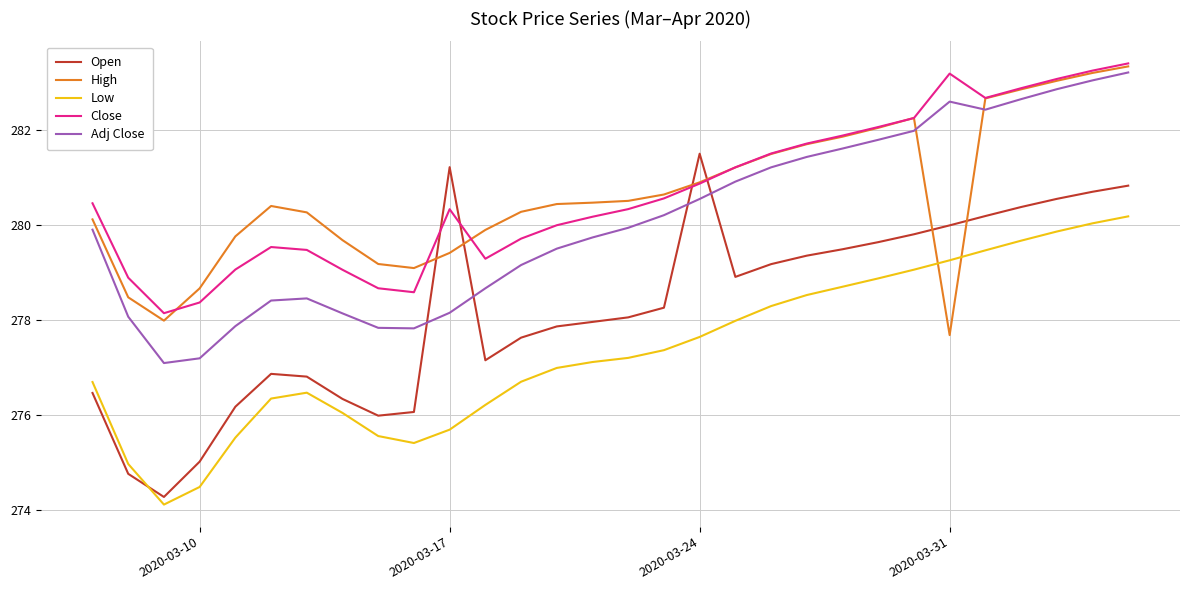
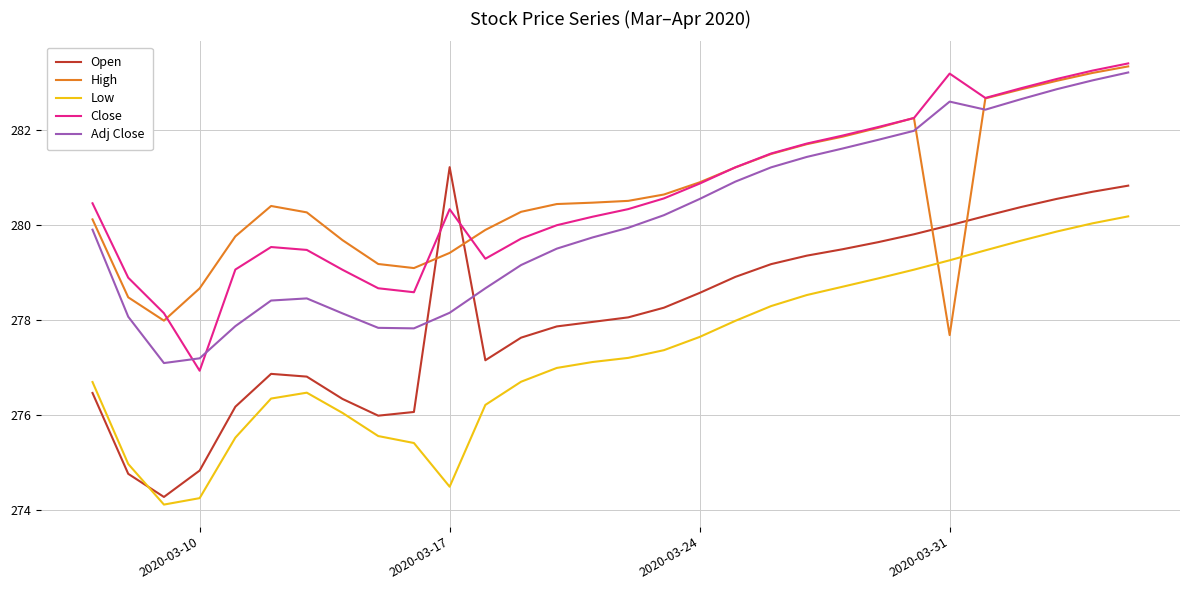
Open, 2020-03-10: 275.0 -> 274.8
Low, 2020-03-10: 274.5 -> 274.2
Close, 2020-03-10: 278.4 -> 276.9
Low, 2020-03-17: 275.7 -> 274.5
Open, 2020-03-24: 281.5 -> 278.6
